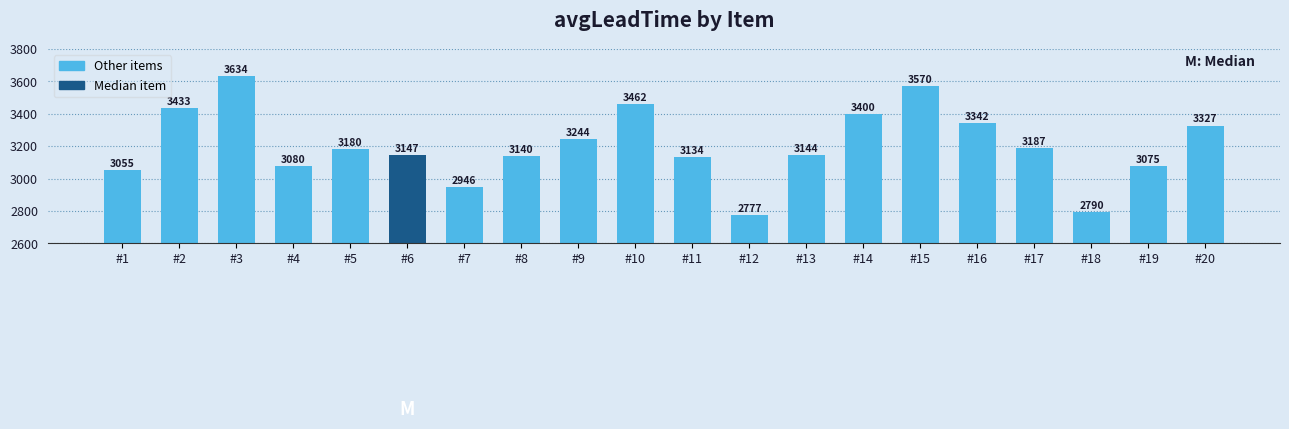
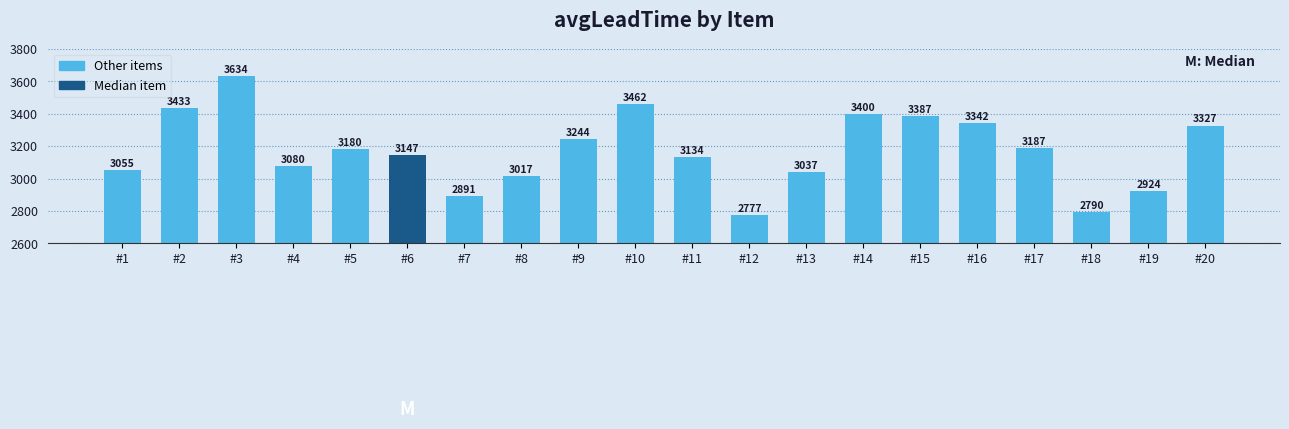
#7: 2946 -> 2891
#8: 3140 -> 3017
#13: 3144 -> 3037
#15: 3570 -> 3387
#19: 3075 -> 2924
